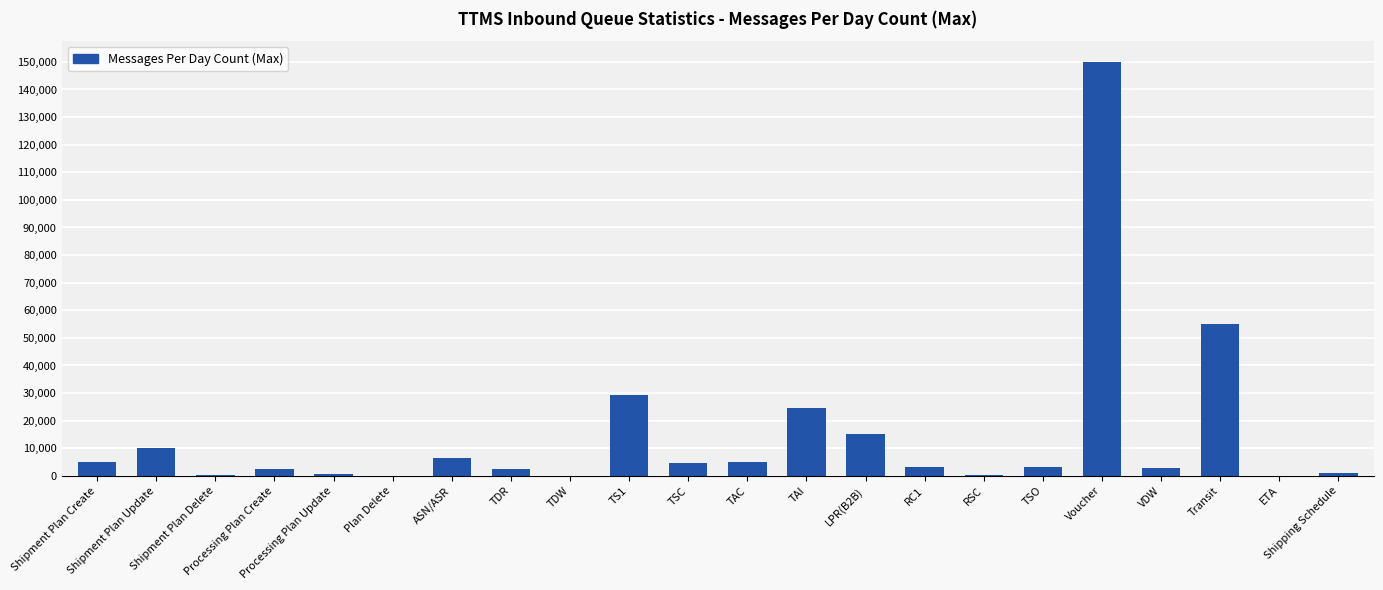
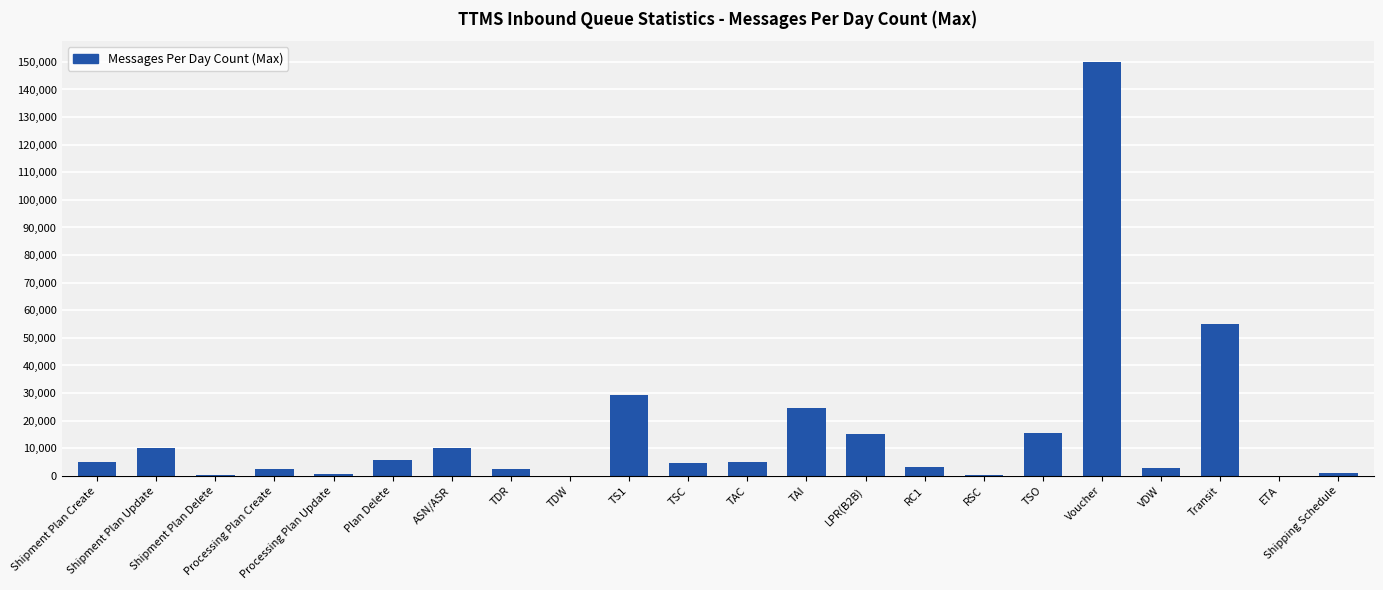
Plan Delete: 0 -> 6,000
ASN/ASR: 6,000 -> 10,000
TSO: 3,000 -> 16,000
